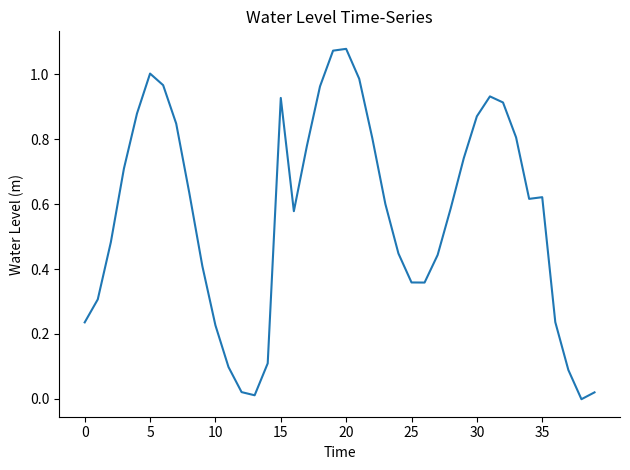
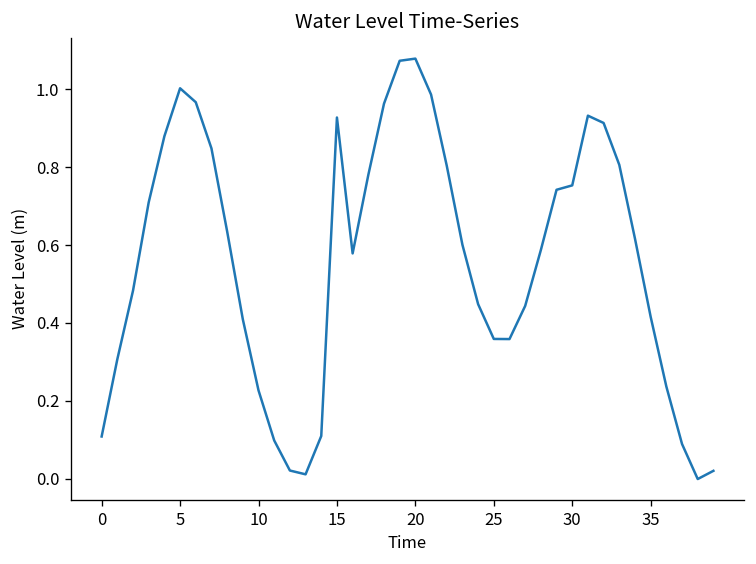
0: 0.24 -> 0.11
30: 0.87 -> 0.75
35: 0.62 -> 0.42
